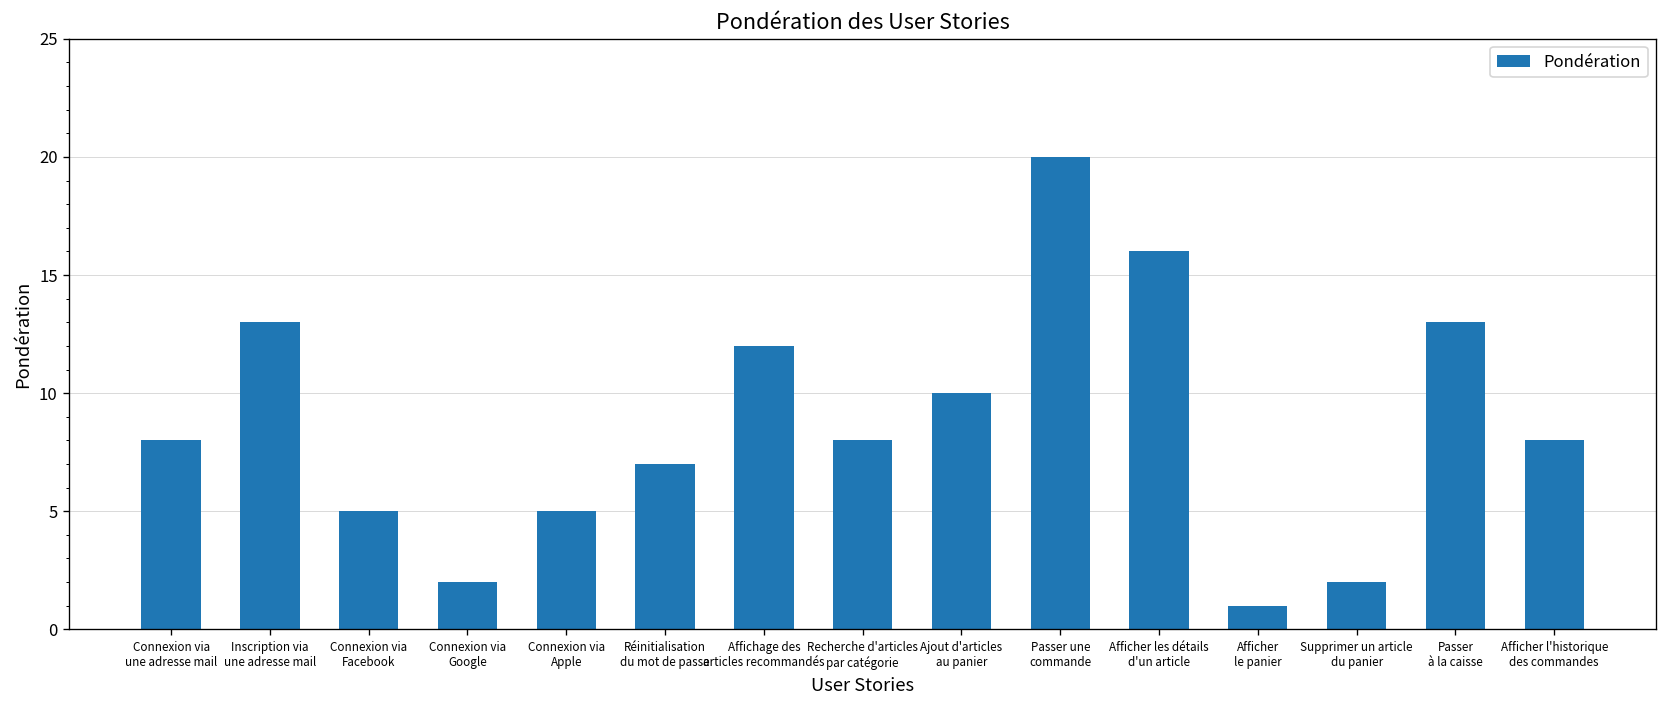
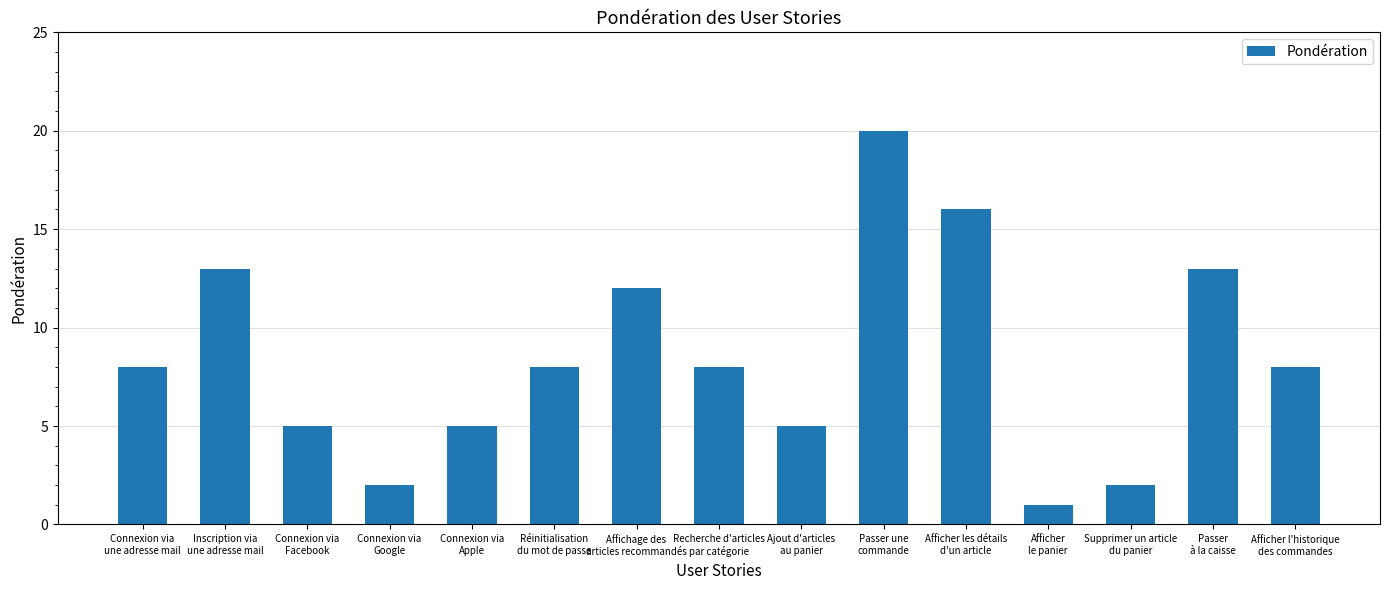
Réinitialisation du mot de passe: 7 -> 8
Ajout d'articles au panier: 10 -> 5
